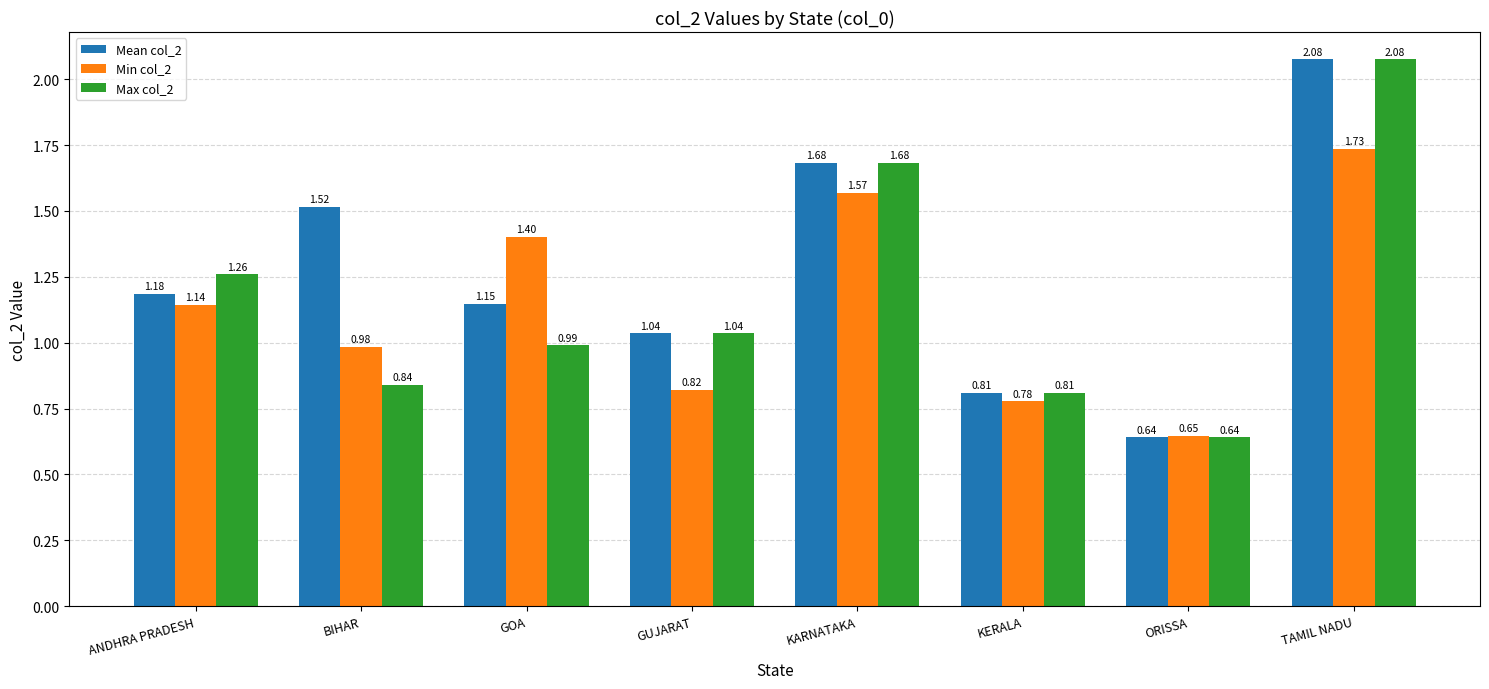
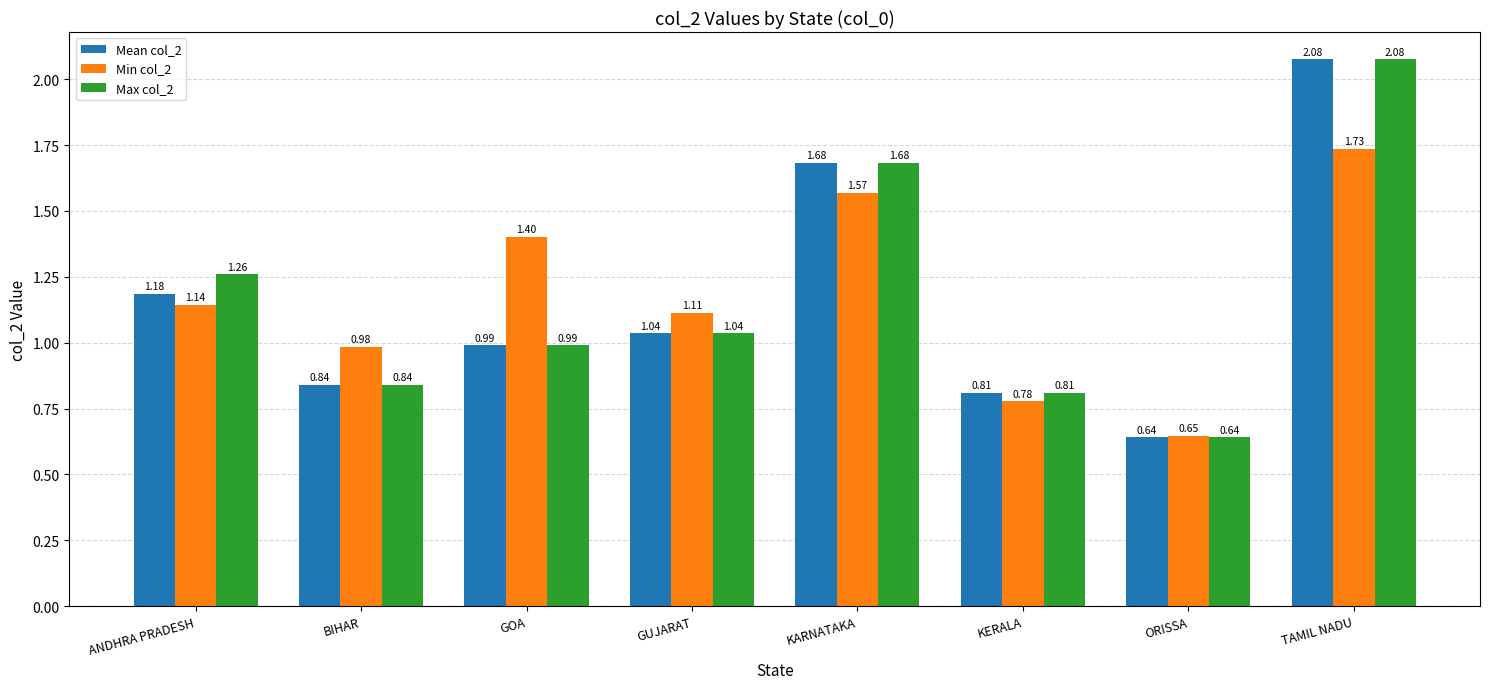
Mean col_2, BIHAR: 1.52 -> 0.84
Mean col_2, GOA: 1.15 -> 0.99
Min col_2, GUJARAT: 0.82 -> 1.11
